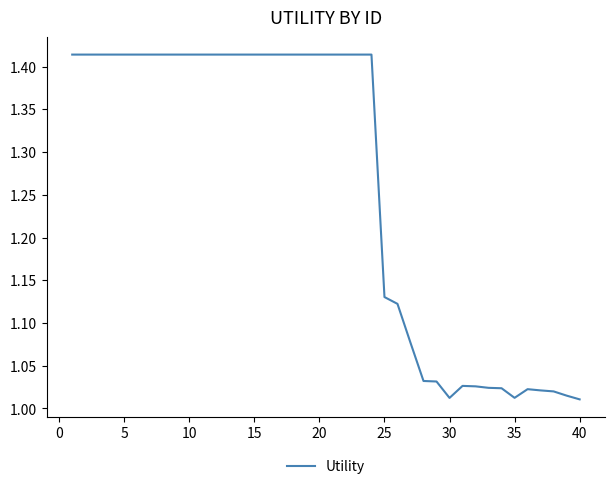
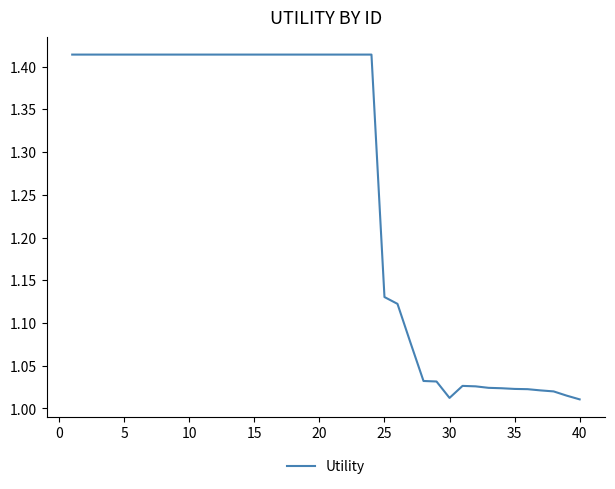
35: 1.01 -> 1.02
